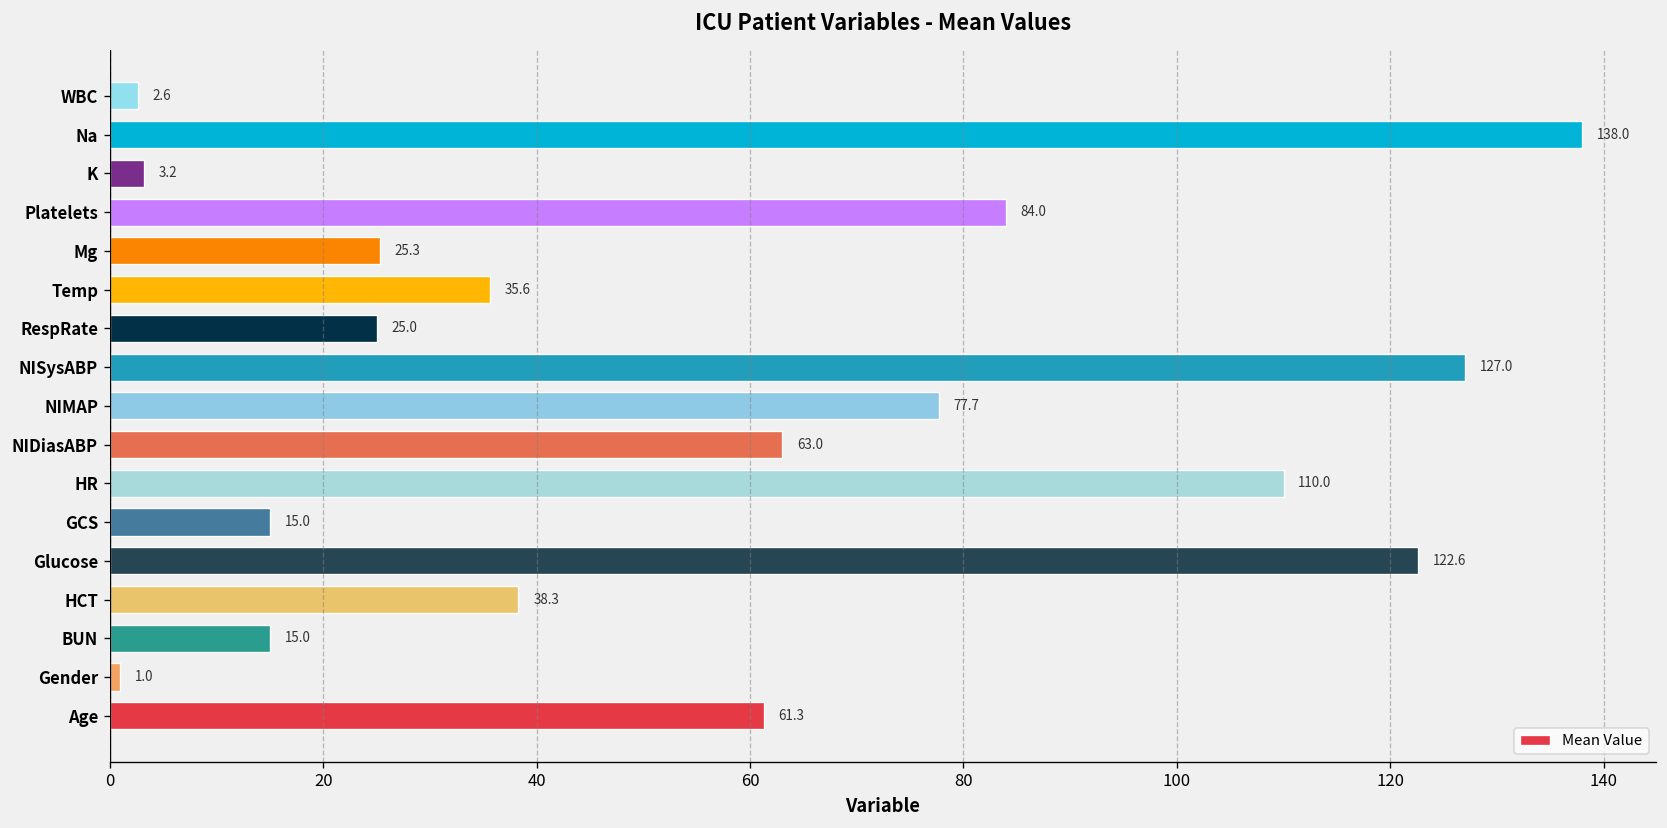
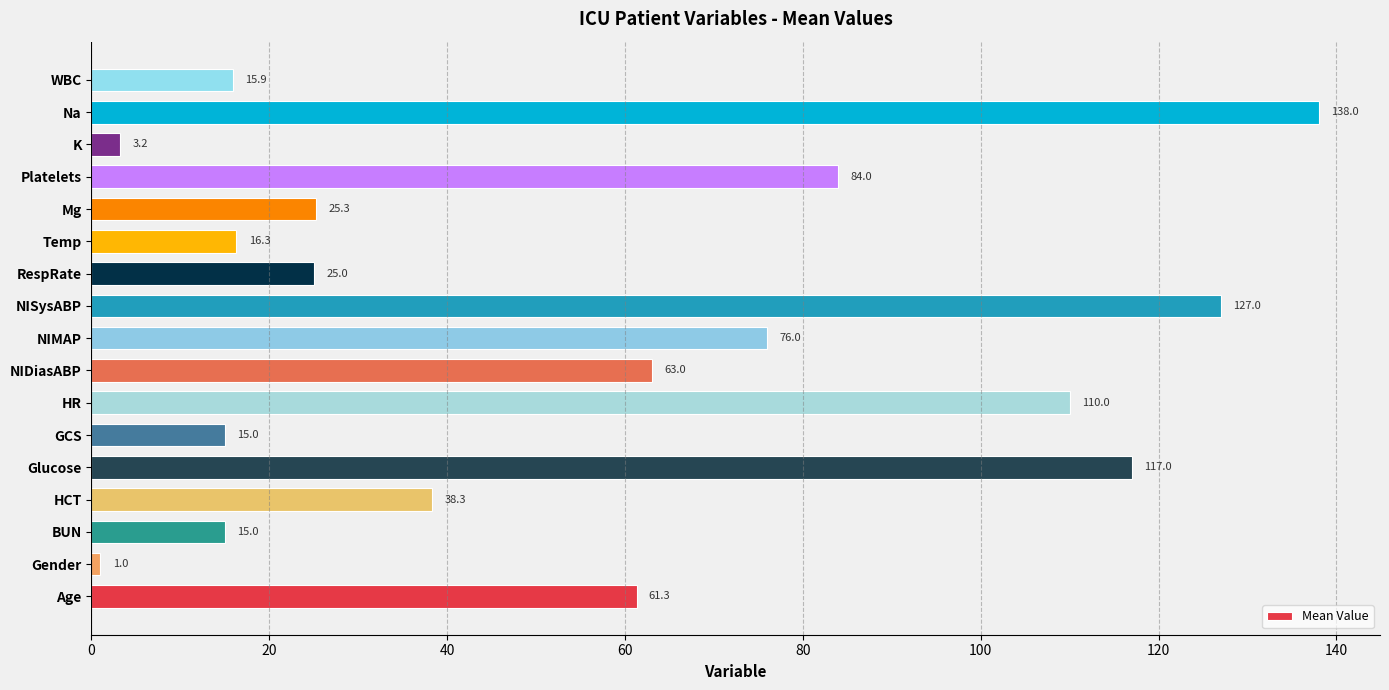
WBC: 2.6 -> 15.9
Temp: 35.6 -> 16.3
NIMAP: 77.7 -> 76.0
Glucose: 122.6 -> 117.0
